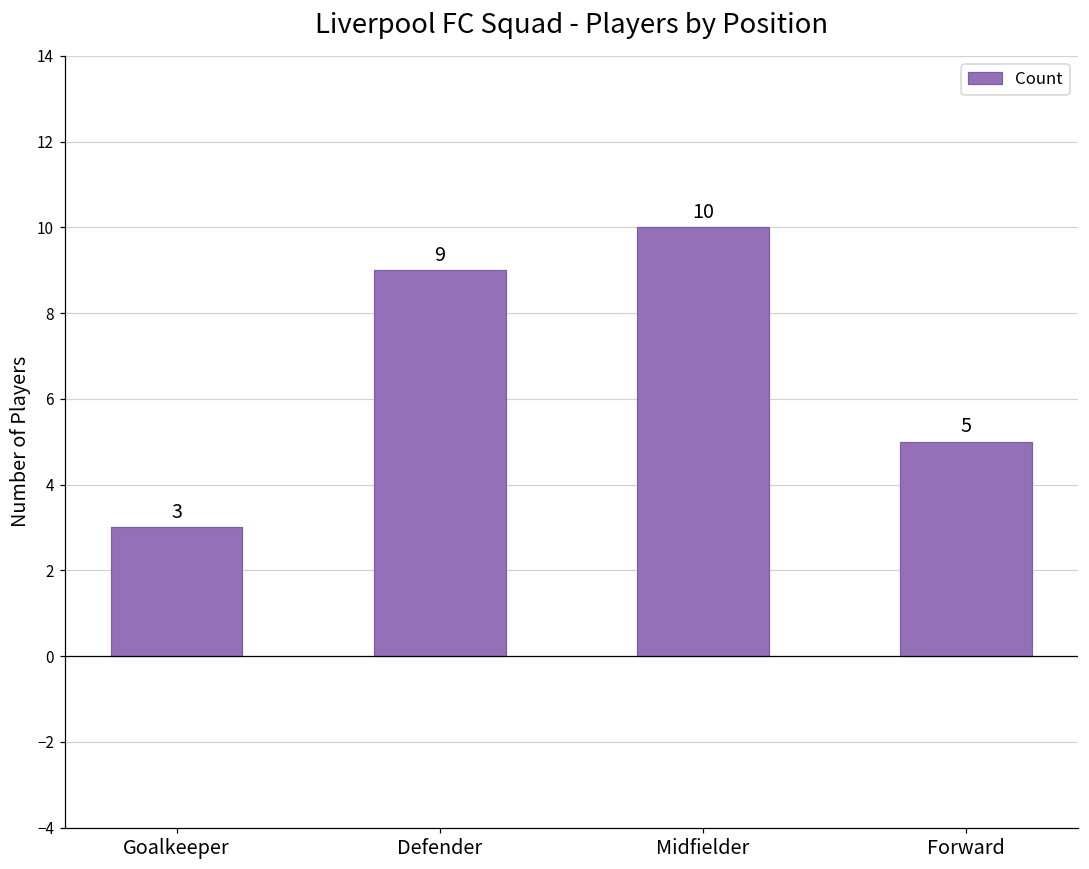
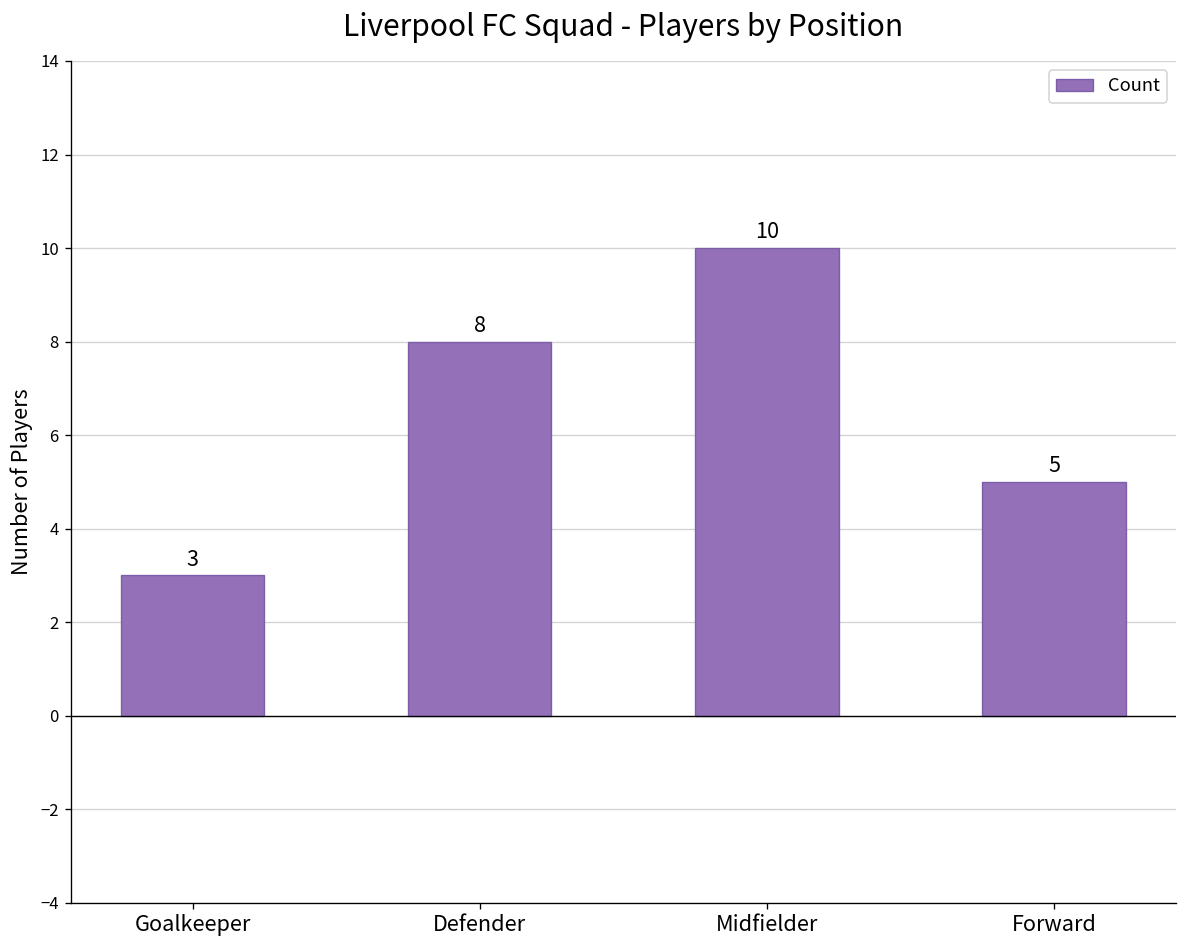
Defender: 9 -> 8
